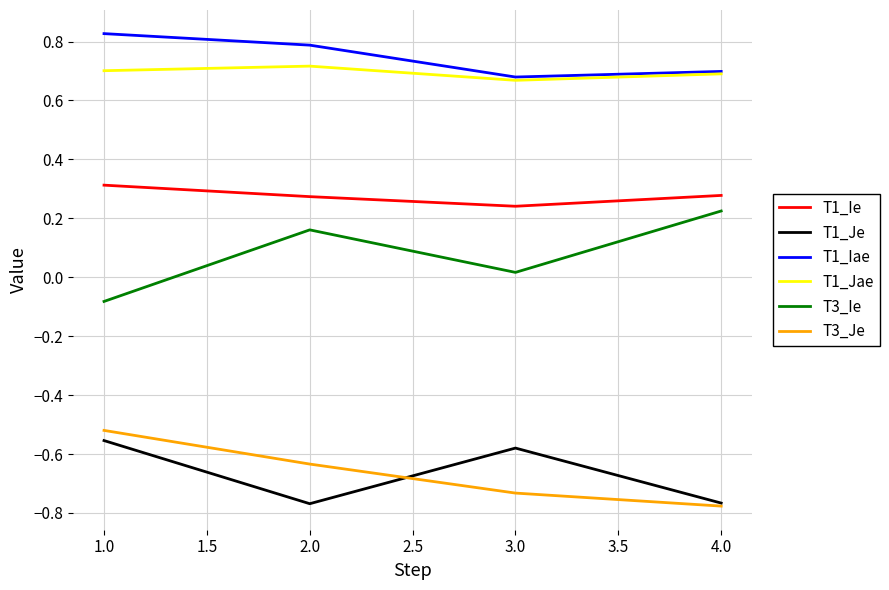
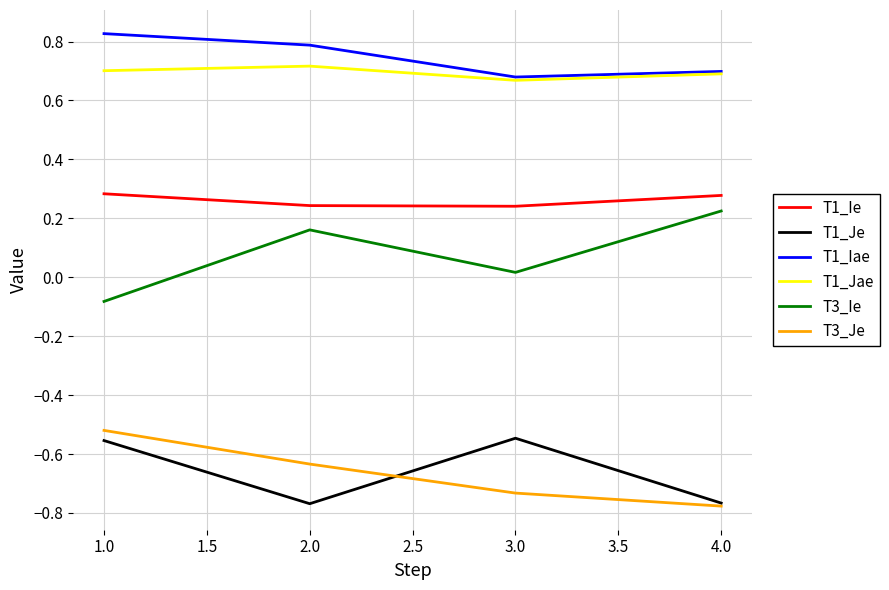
T1_Ie, 1.0: 0.31 -> 0.28
T1_Ie, 2.0: 0.27 -> 0.24
T1_Je, 3.0: -0.58 -> -0.55
